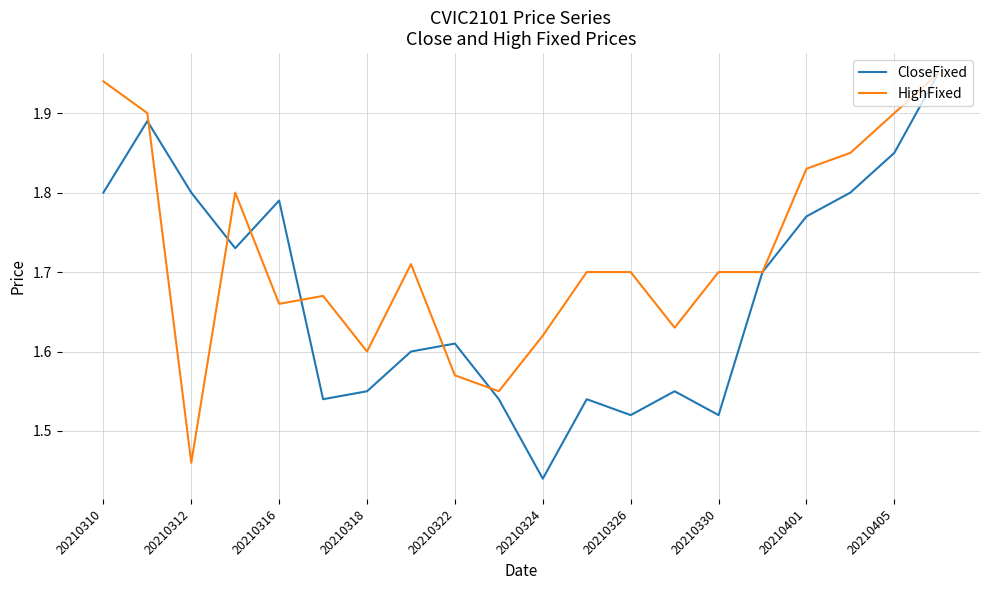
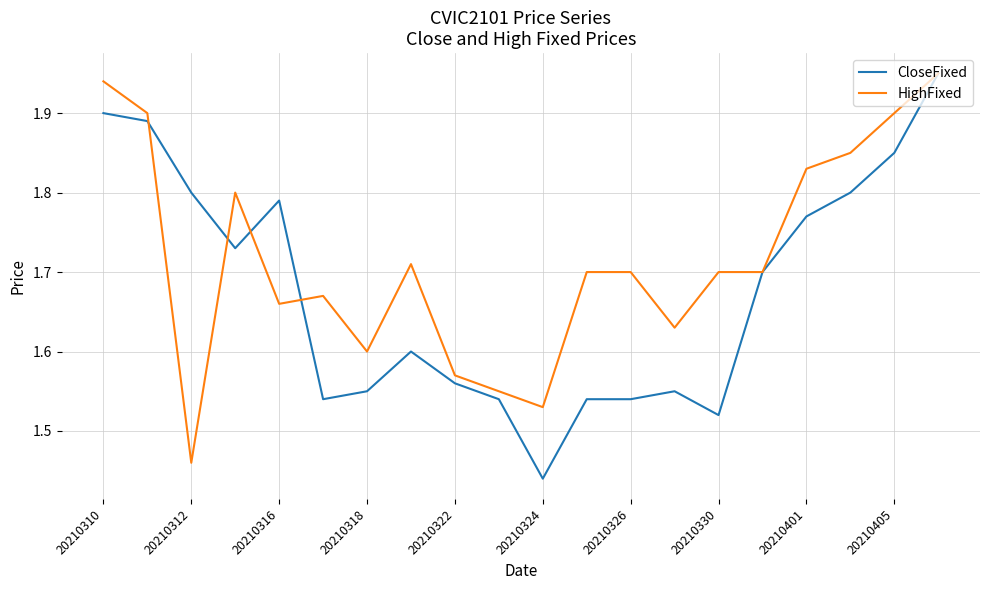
CloseFixed, 20210310: 1.8 -> 1.9
CloseFixed, 20210322: 1.61 -> 1.56
HighFixed, 20210324: 1.62 -> 1.53
CloseFixed, 20210326: 1.52 -> 1.54
